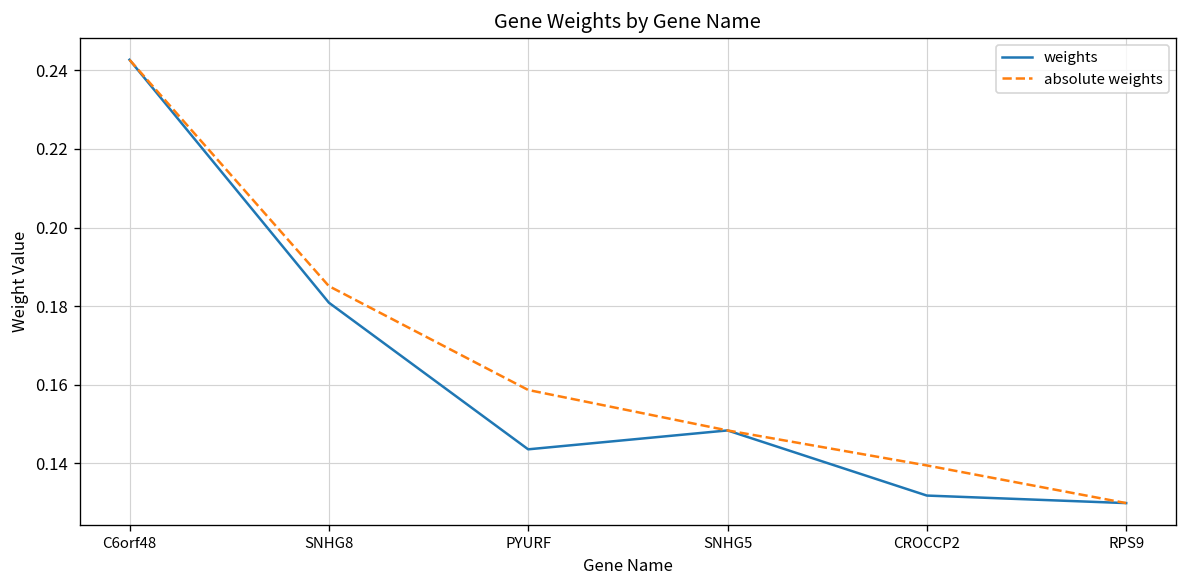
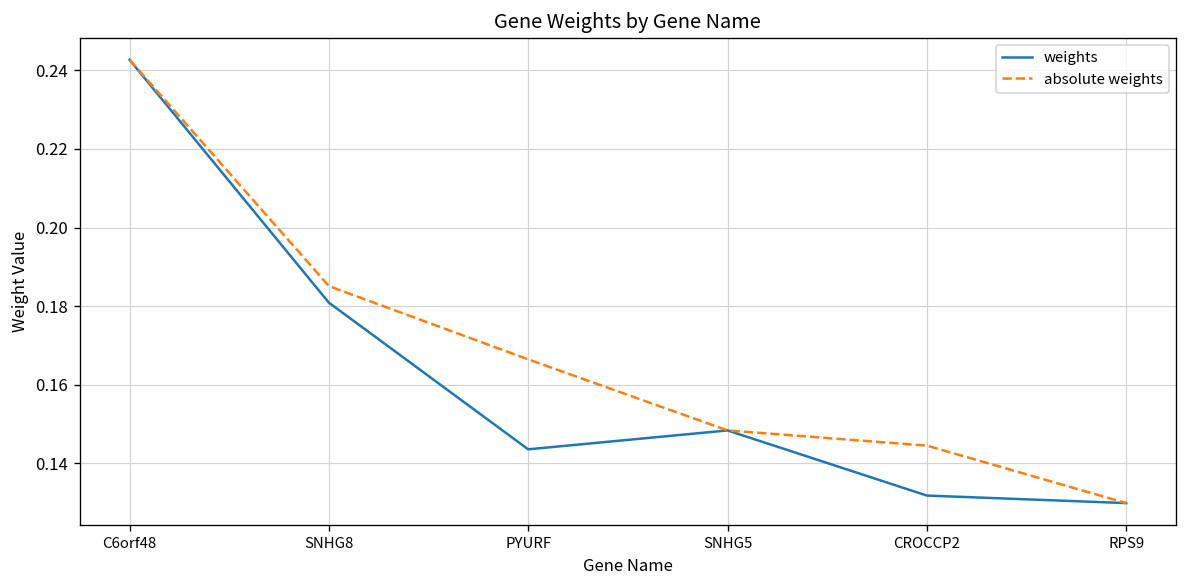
absolute weights, PYURF: 0.159 -> 0.166
absolute weights, CROCCP2: 0.139 -> 0.145
